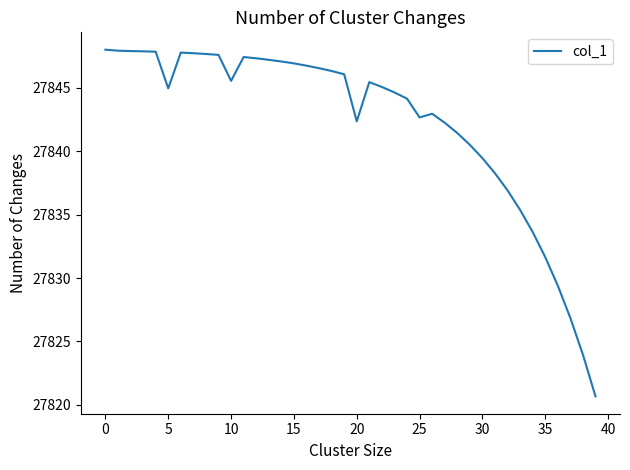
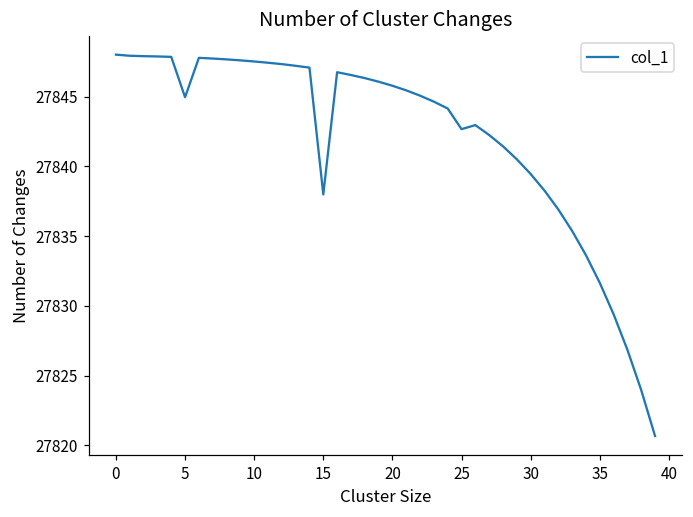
10: 27845.5 -> 27847.5
15: 27846.9 -> 27838.0
20: 27842.4 -> 27845.8
